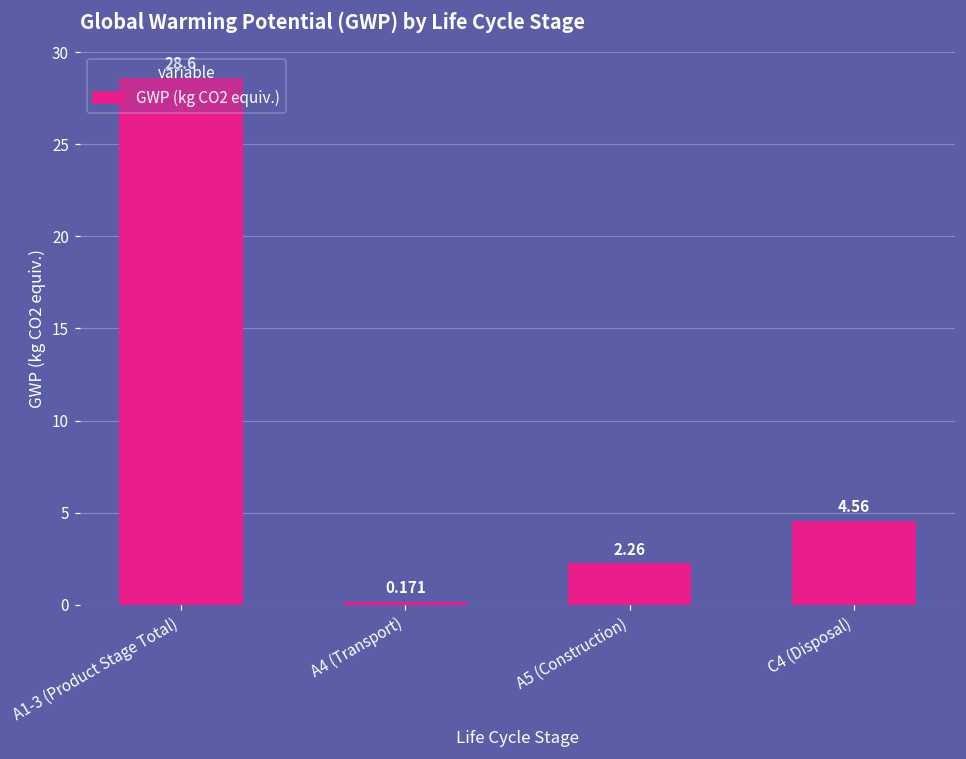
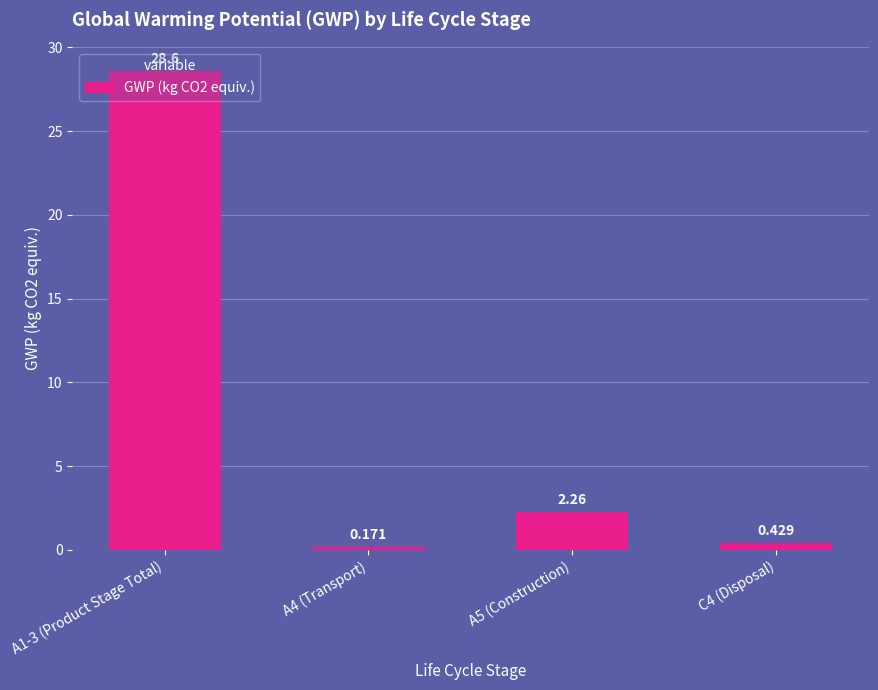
C4 (Disposal): 4.56 -> 0.429
